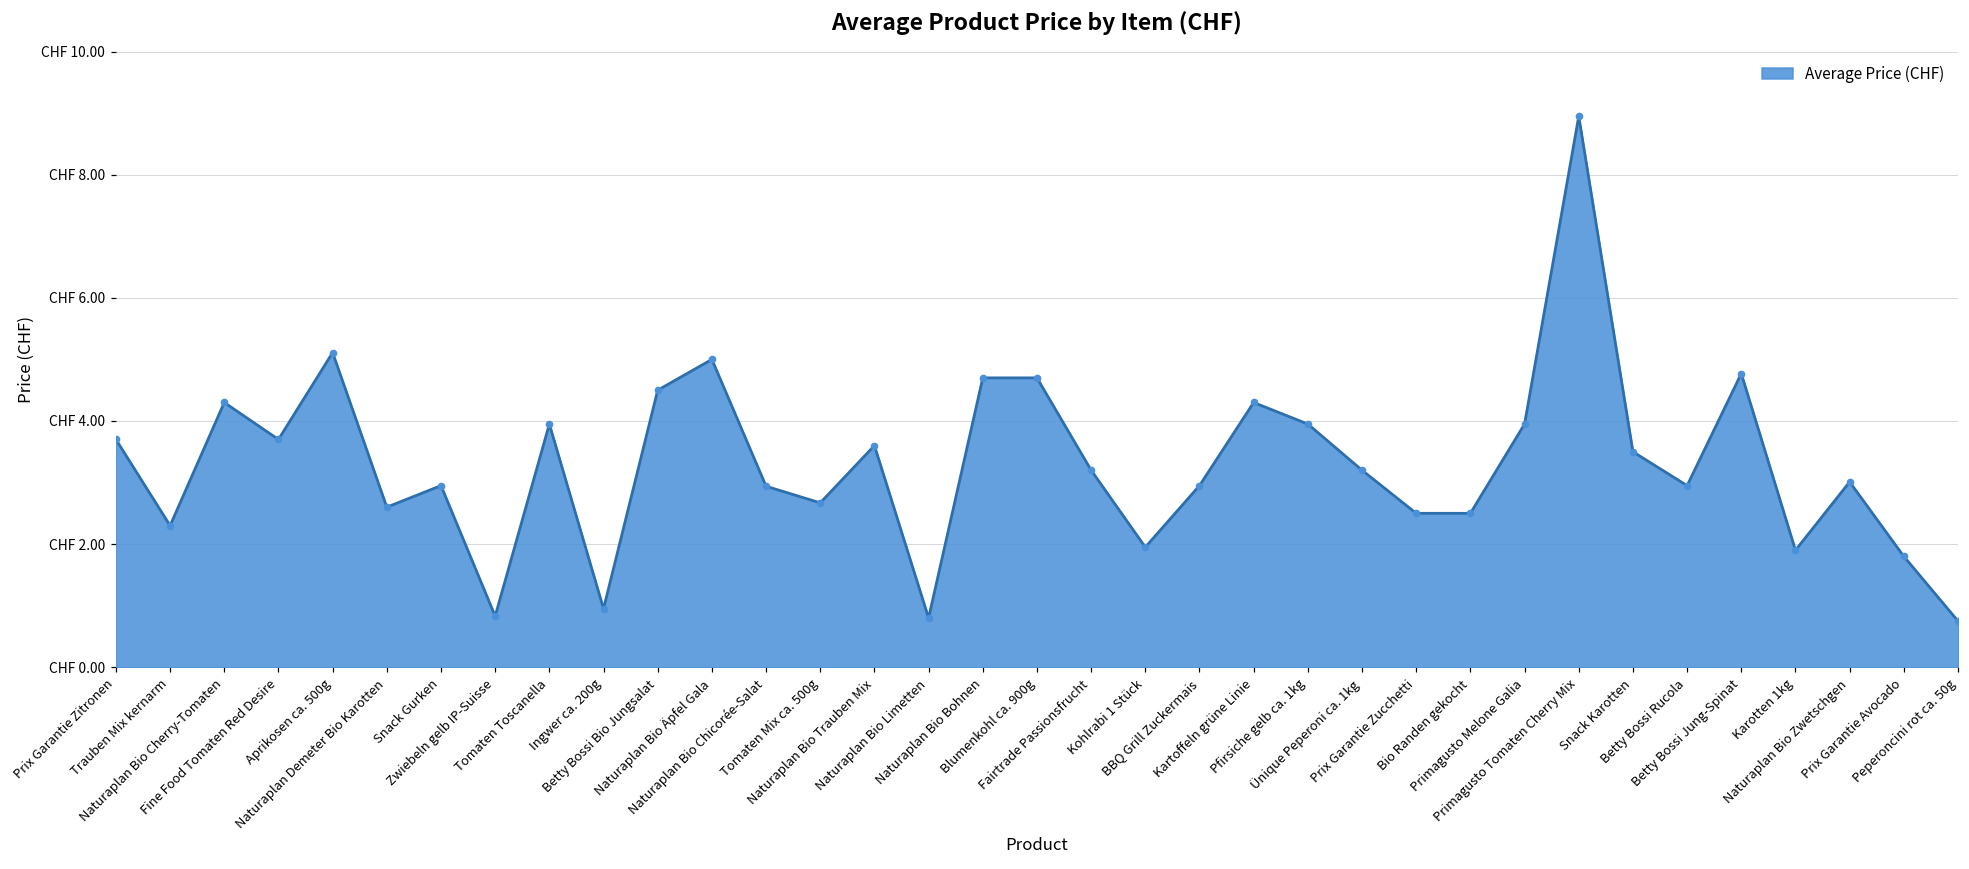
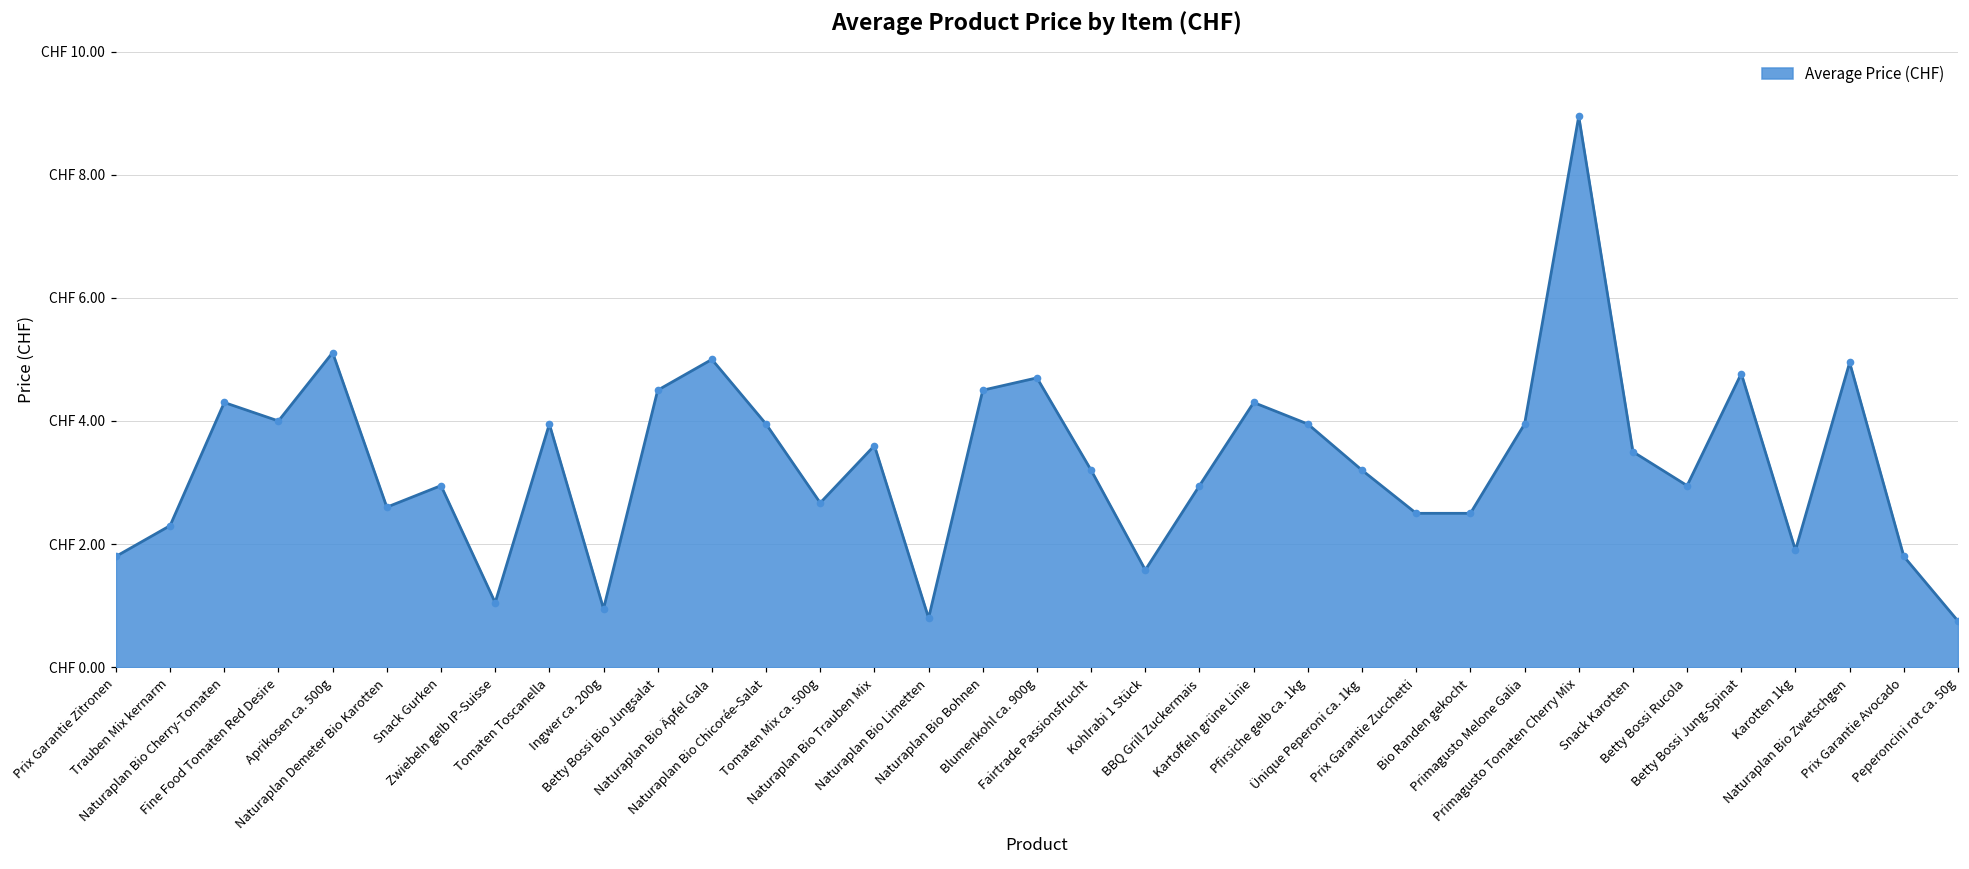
Prix Garantie Zitronen: CHF 3.7 -> CHF 1.8
Fine Food Tomaten Red Desire: CHF 3.7 -> CHF 4.0
Zwiebeln gelb IP-Suisse: CHF 0.8 -> CHF 1.1
Naturaplan Bio Chicorée-Salat: CHF 2.9 -> CHF 4.0
Naturaplan Bio Bohnen: CHF 4.7 -> CHF 4.5
Kohlrabi 1 Stück: CHF 2.0 -> CHF 1.6
Naturaplan Bio Zwetschgen: CHF 3.0 -> CHF 5.0
